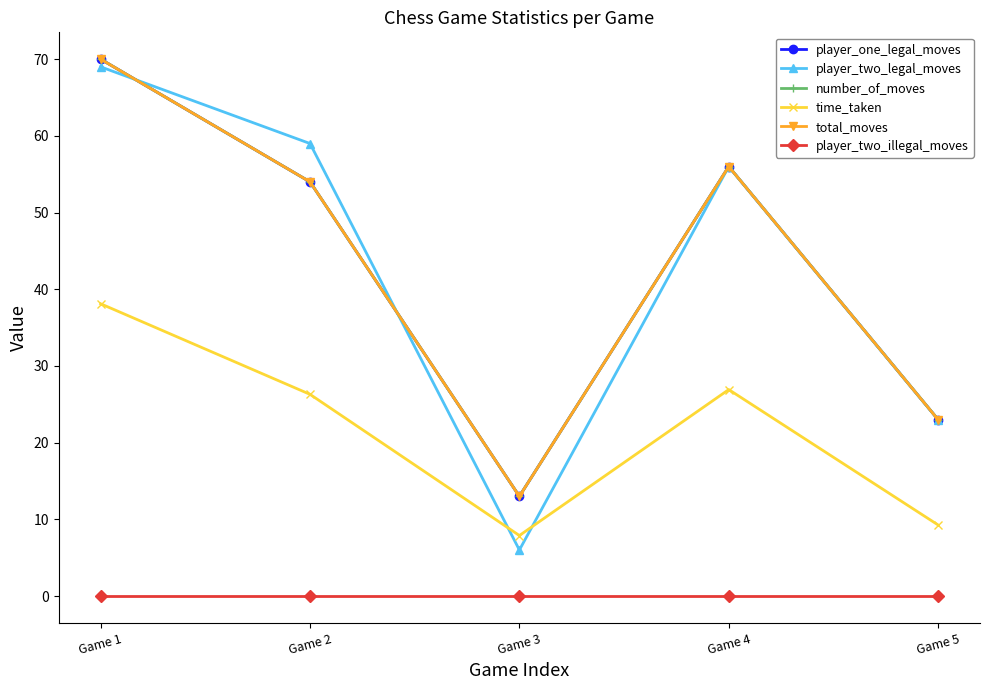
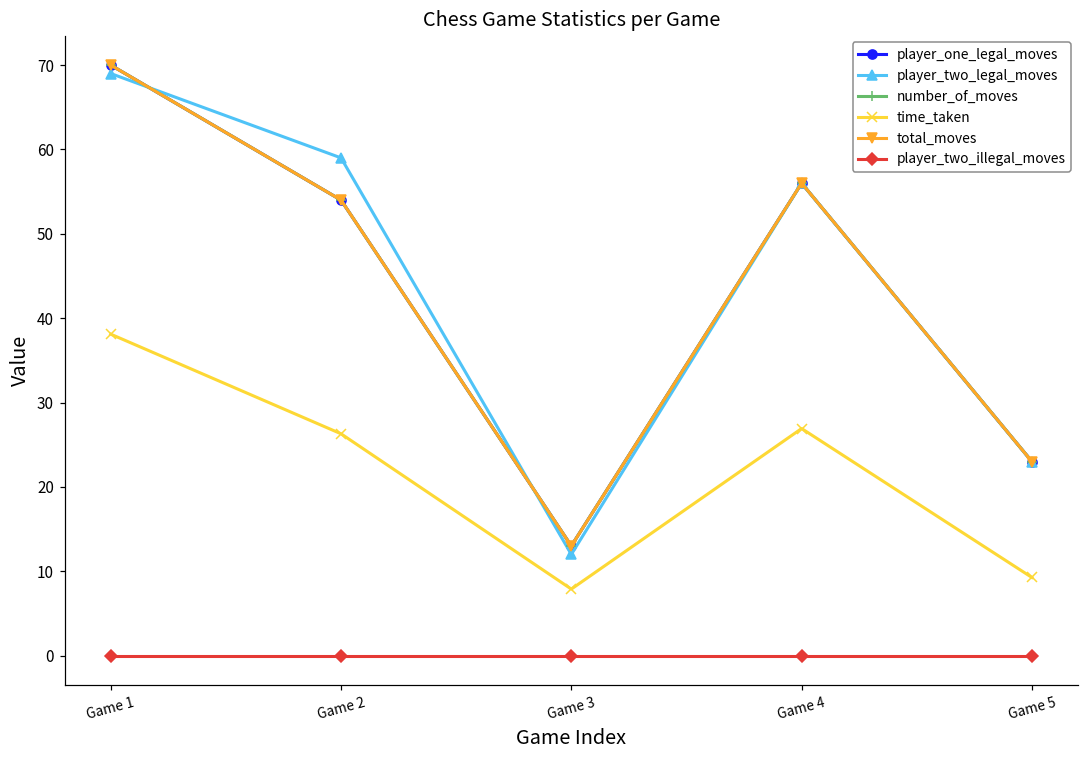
player_two_legal_moves, Game 3: 6 -> 12
